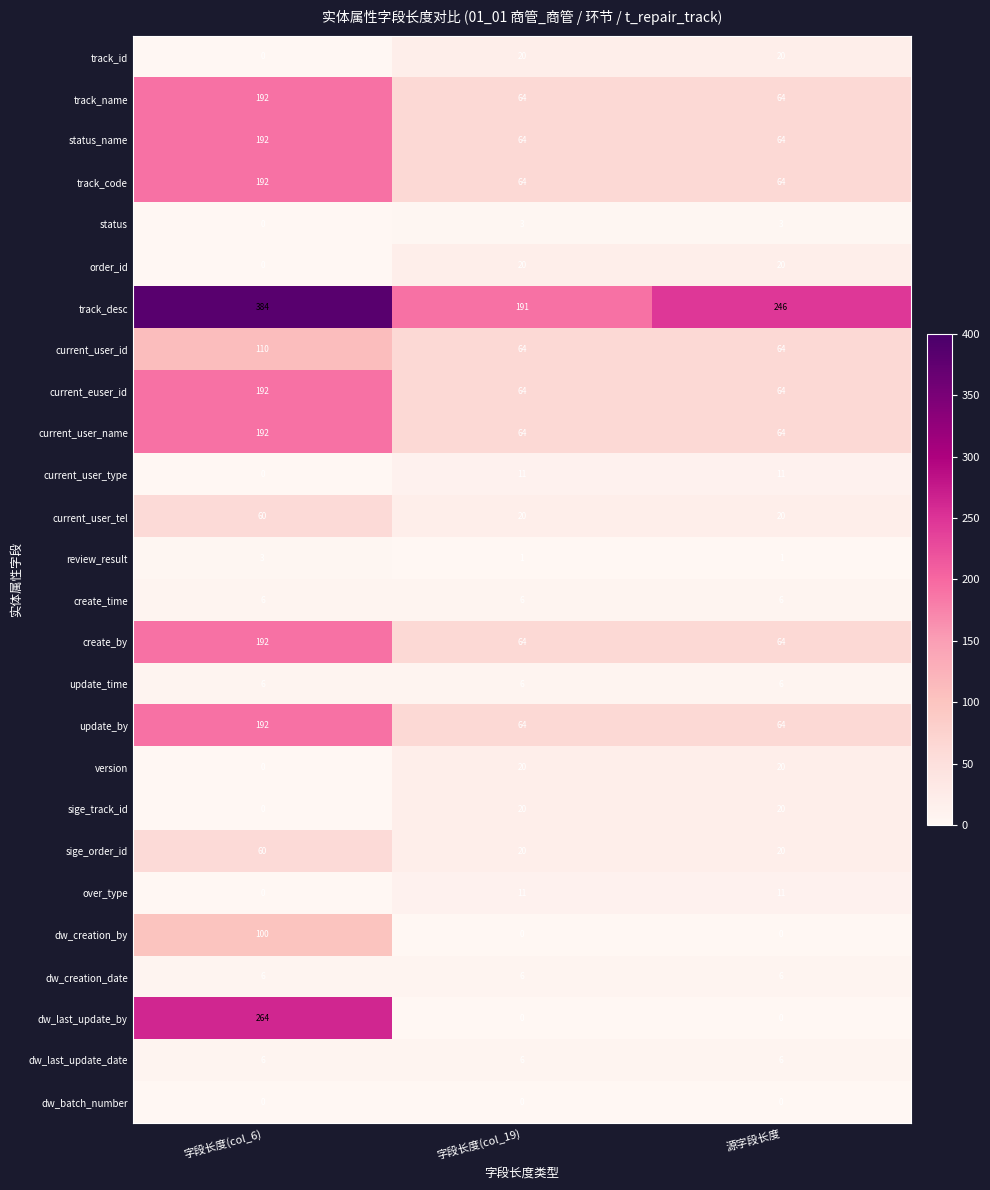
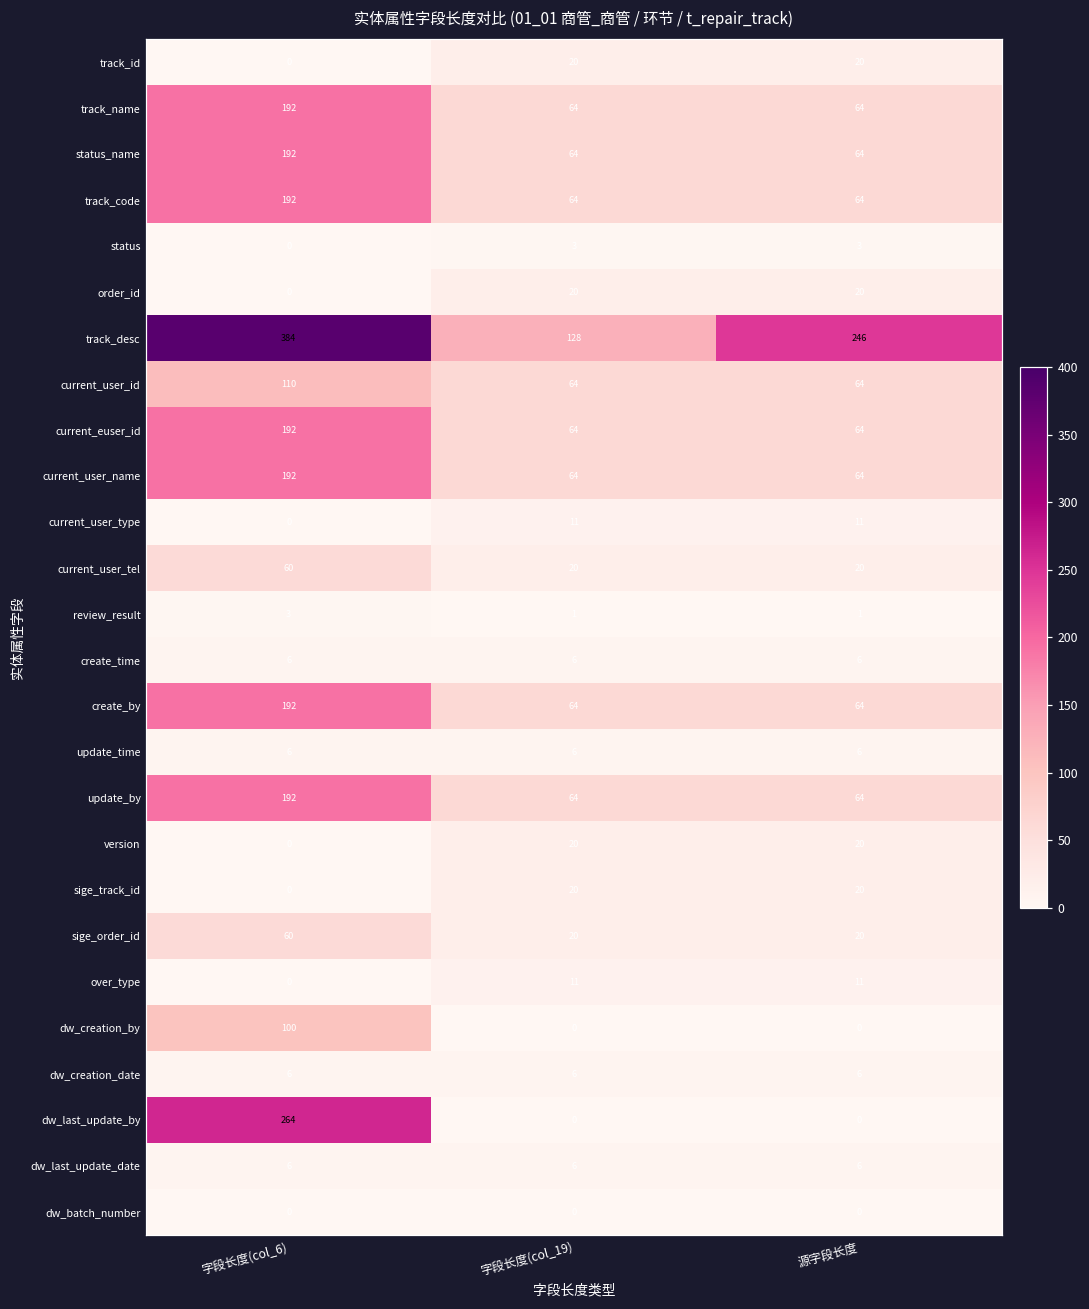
track_desc, 字段长度(col_19): 191 -> 128
